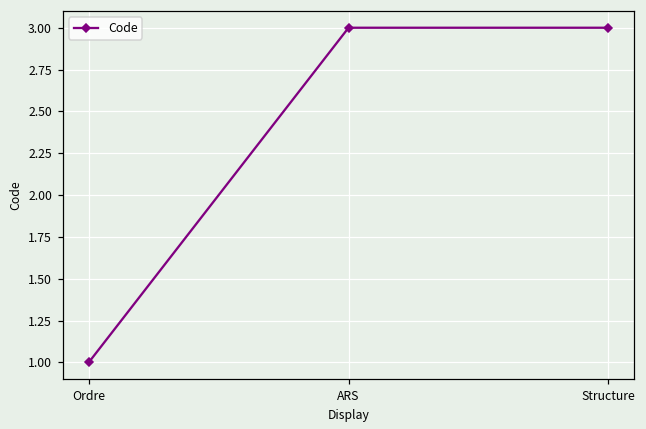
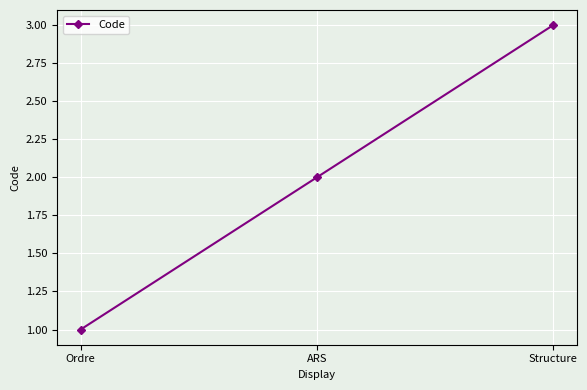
ARS: 3 -> 2
